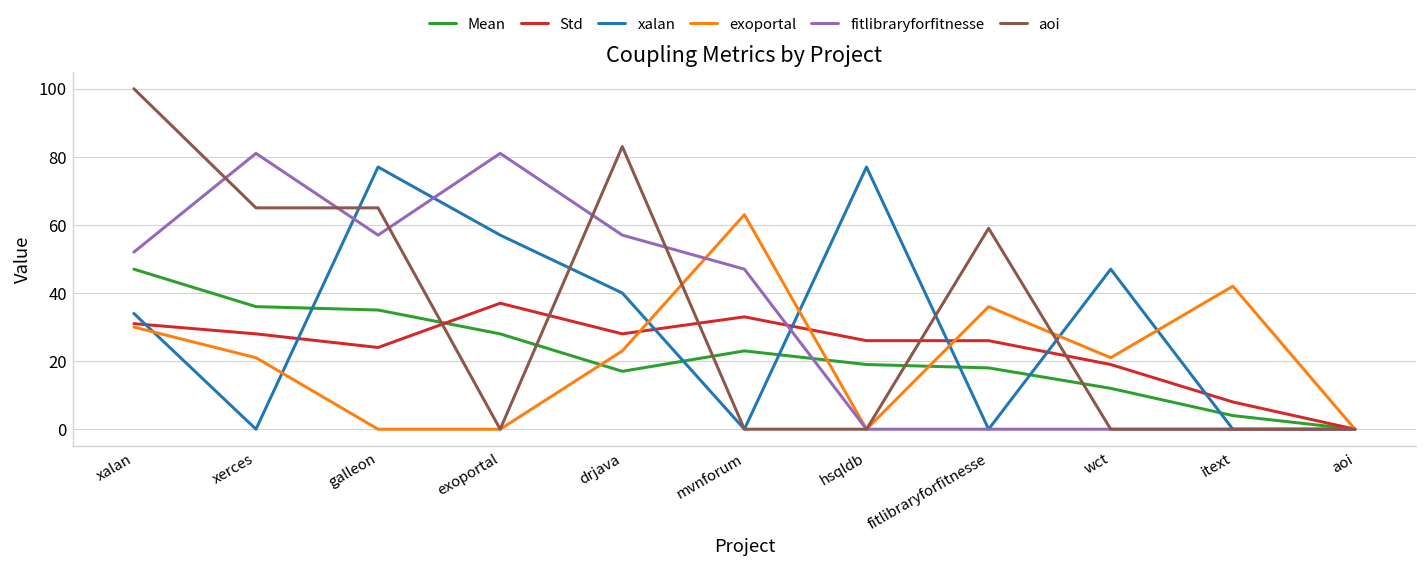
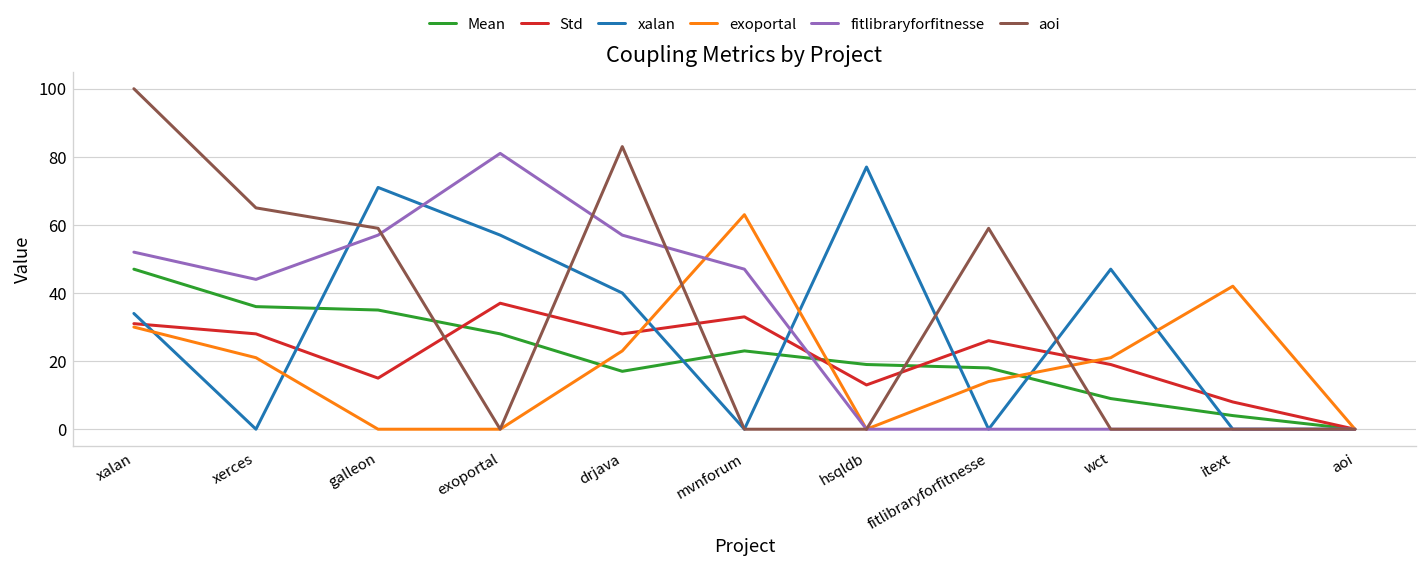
fitlibraryforfitnesse, xerces: 81 -> 44
Std, galleon: 24 -> 15
xalan, galleon: 77 -> 71
aoi, galleon: 65 -> 59
Std, hsqldb: 26 -> 13
exoportal, fitlibraryforfitnesse: 36 -> 14
Mean, wct: 12 -> 9
